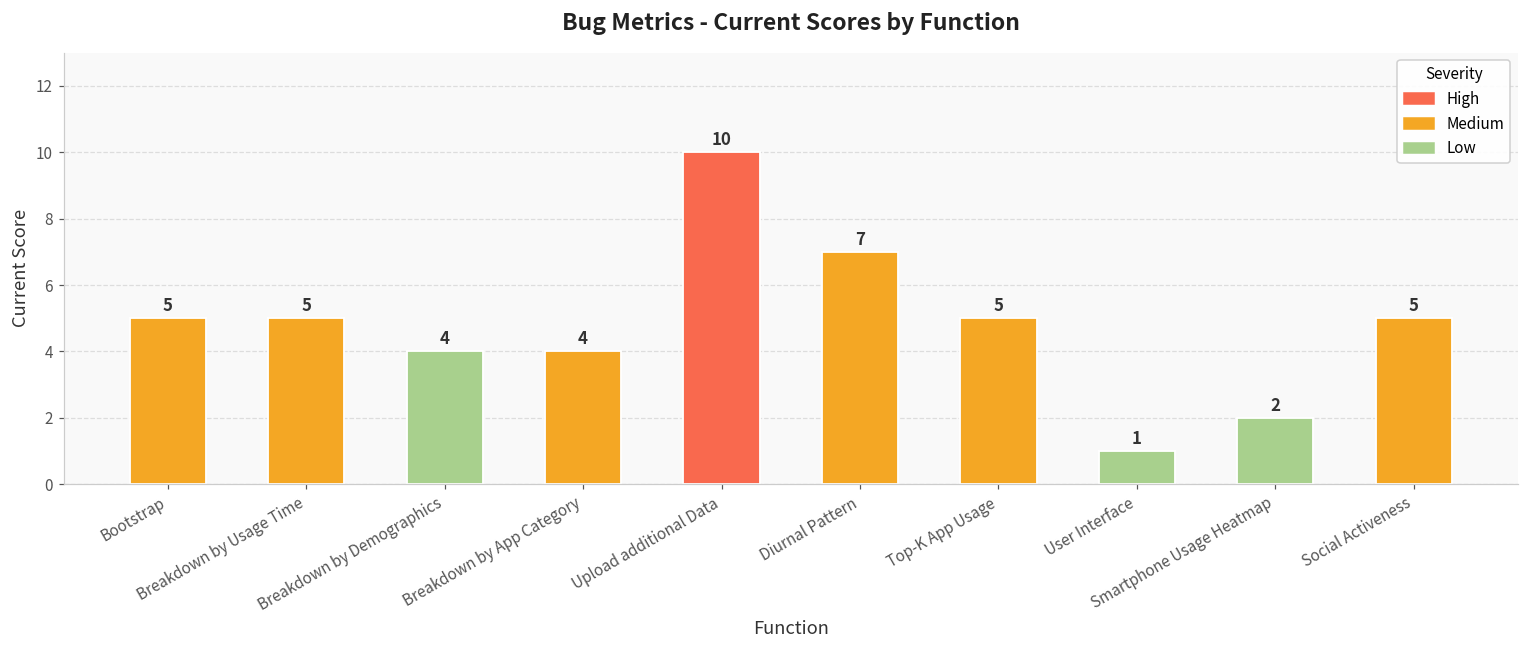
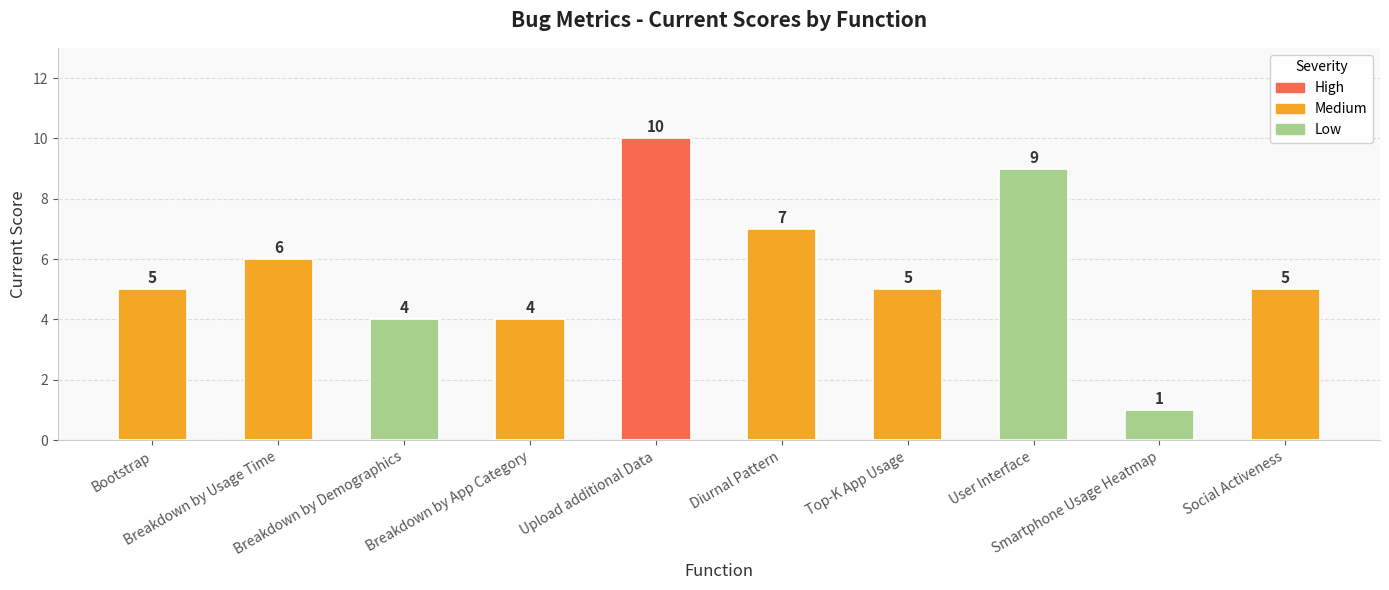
Breakdown by Usage Time: 5 -> 6
User Interface: 1 -> 9
Smartphone Usage Heatmap: 2 -> 1
